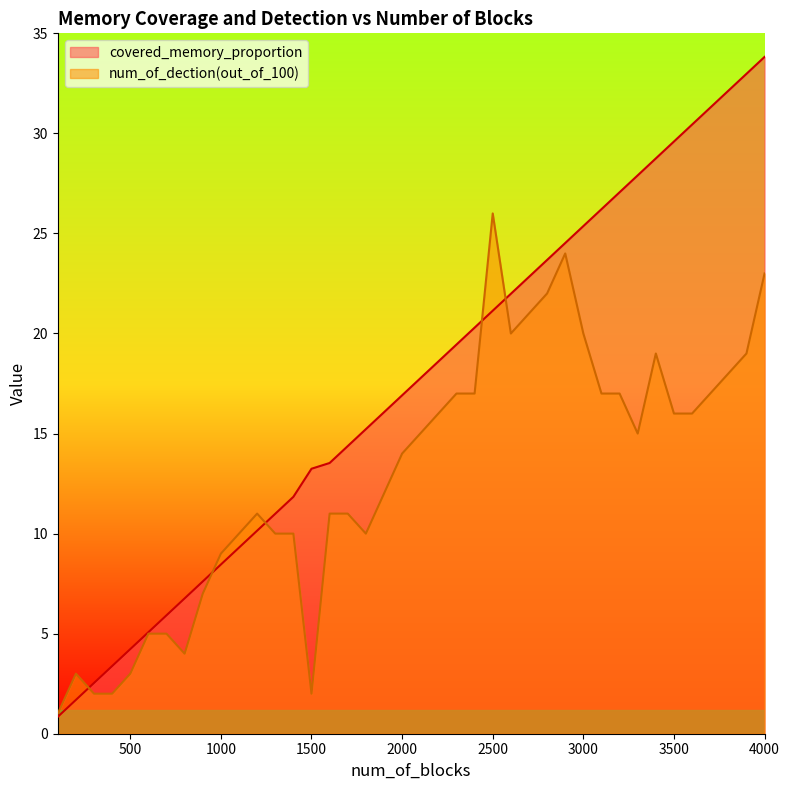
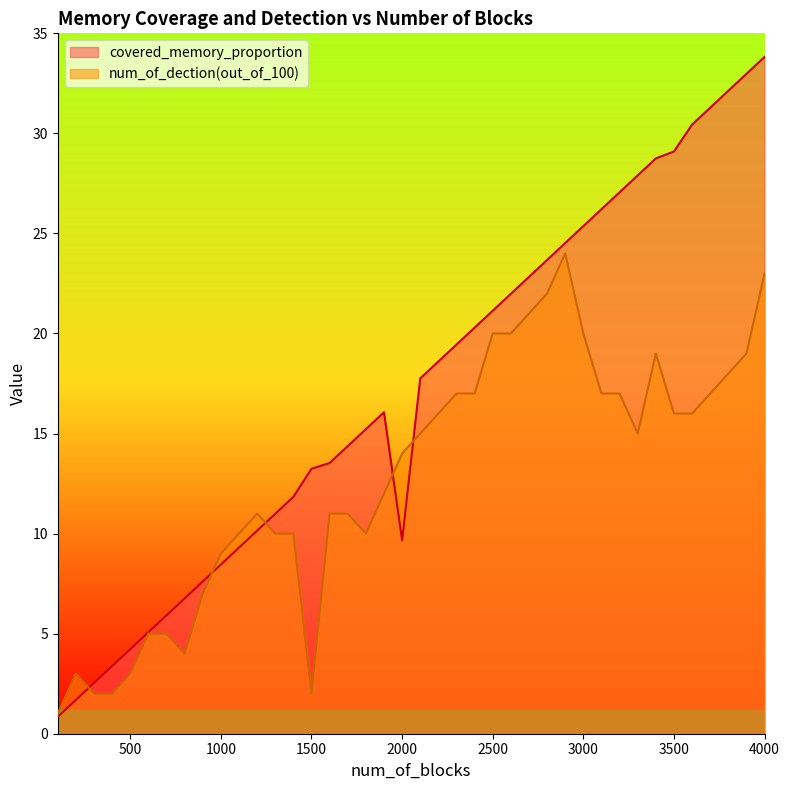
covered_memory_proportion, 2000: 16.9 -> 9.7
num_of_dection(out_of_100), 2500: 26 -> 20
covered_memory_proportion, 3500: 29.6 -> 29.1
